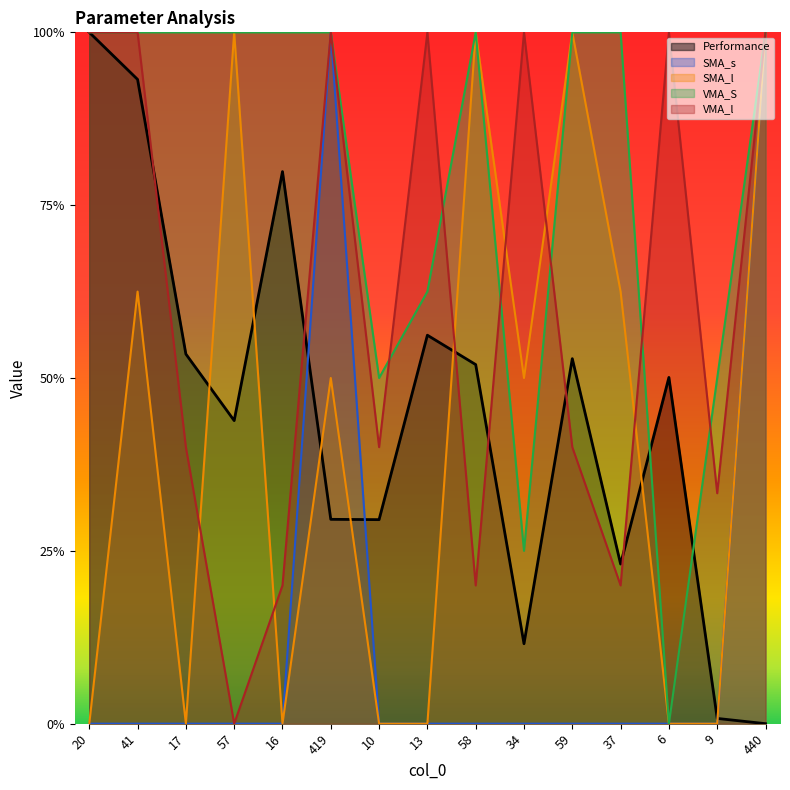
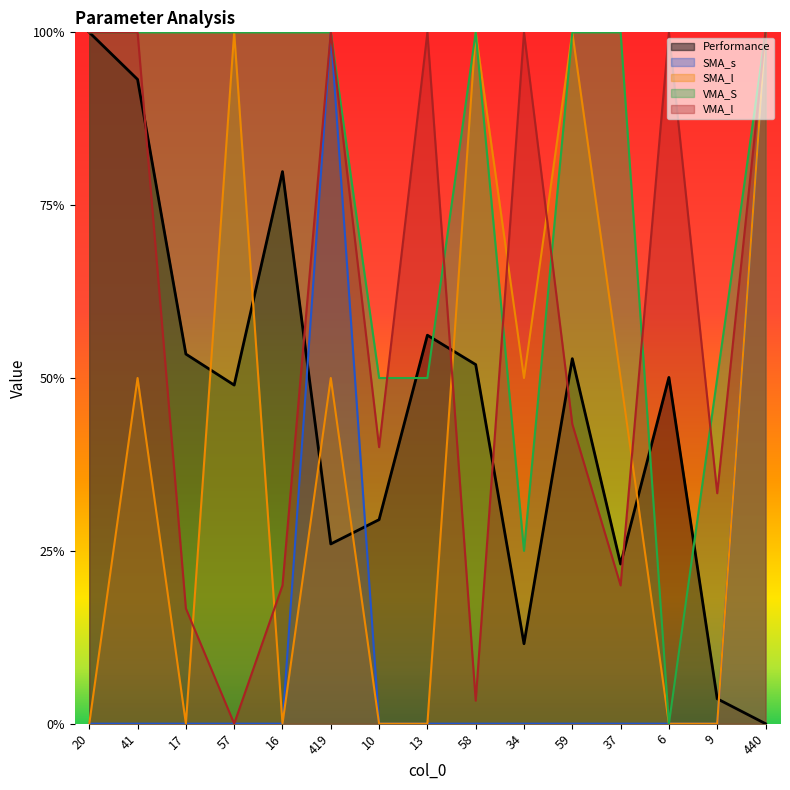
SMA_l, 41: 63% -> 50%
VMA_l, 17: 40% -> 17%
Performance, 57: 44% -> 49%
Performance, 419: 30% -> 26%
VMA_S, 13: 63% -> 50%
VMA_l, 58: 20% -> 3%
VMA_l, 59: 40% -> 43%
SMA_l, 37: 63% -> 50%
Performance, 9: 1% -> 4%
